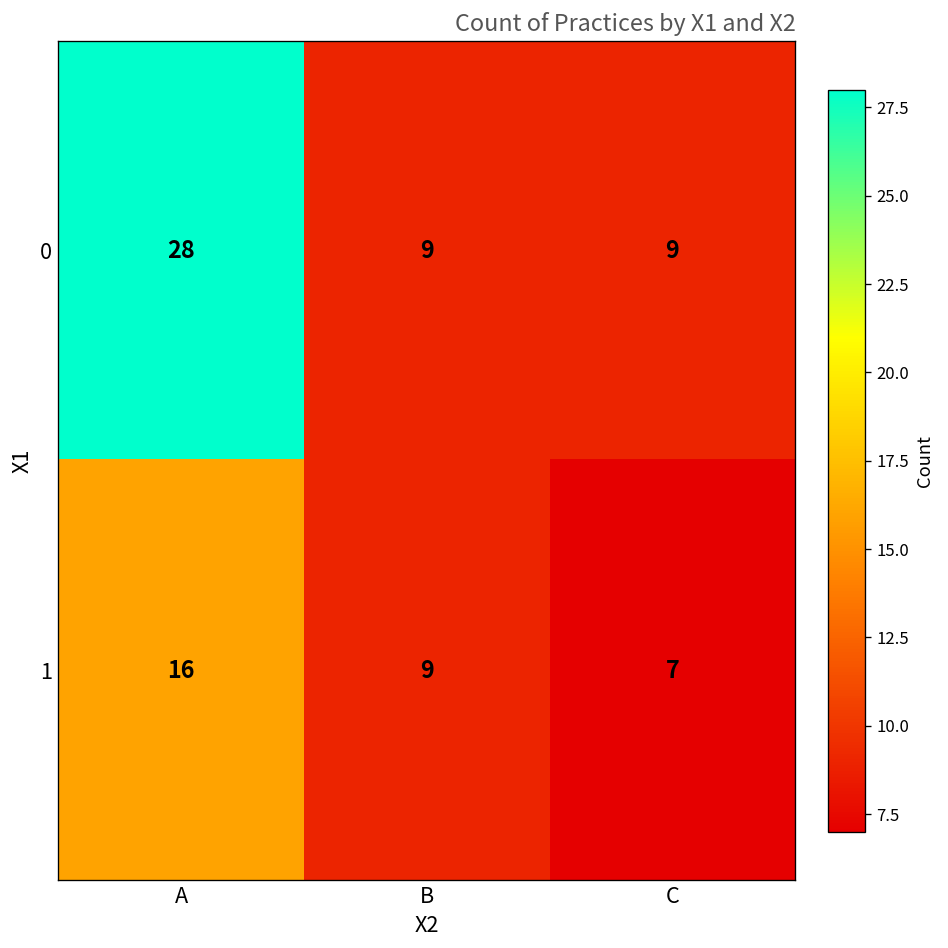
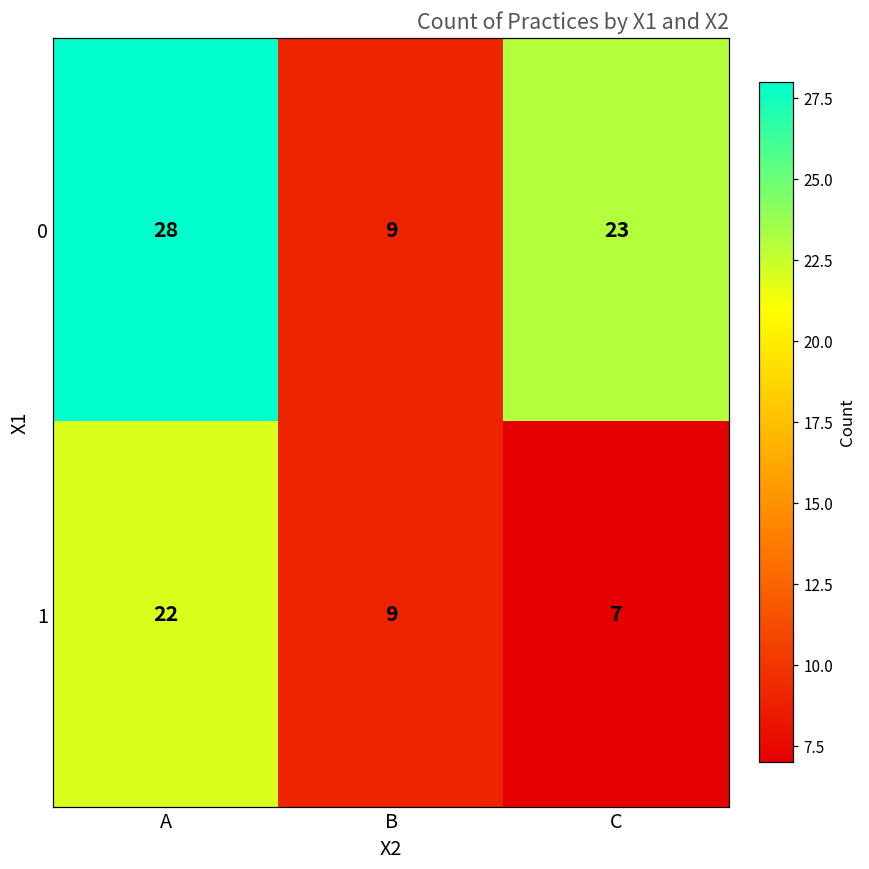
0, C: 9 -> 23
1, A: 16 -> 22
